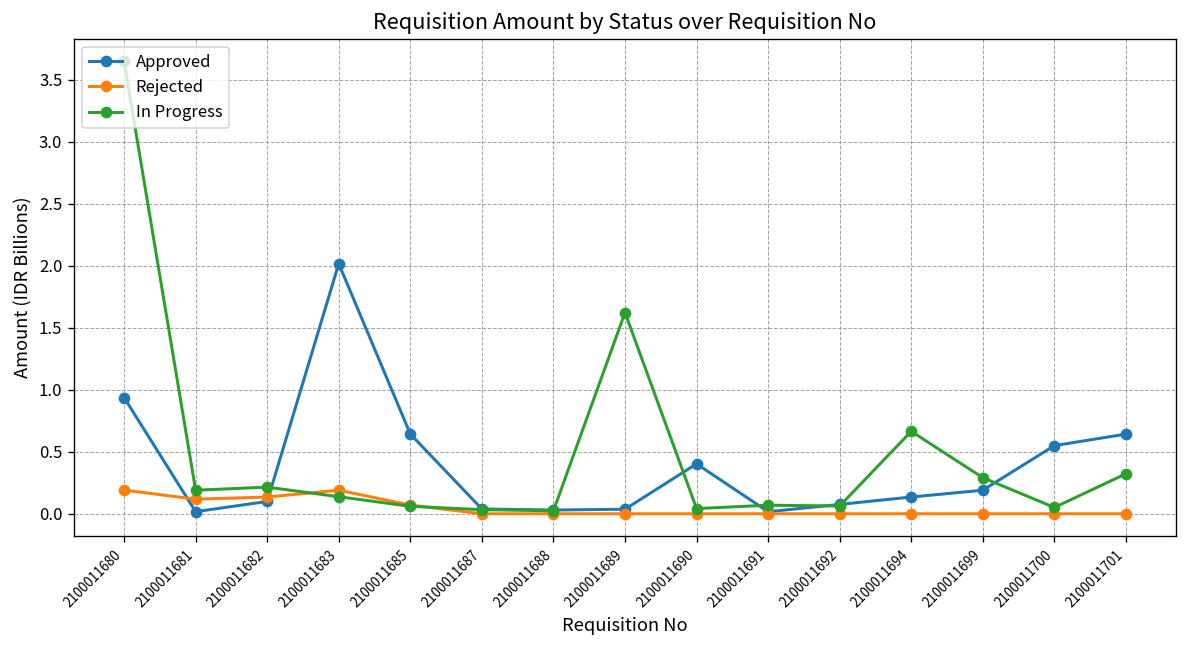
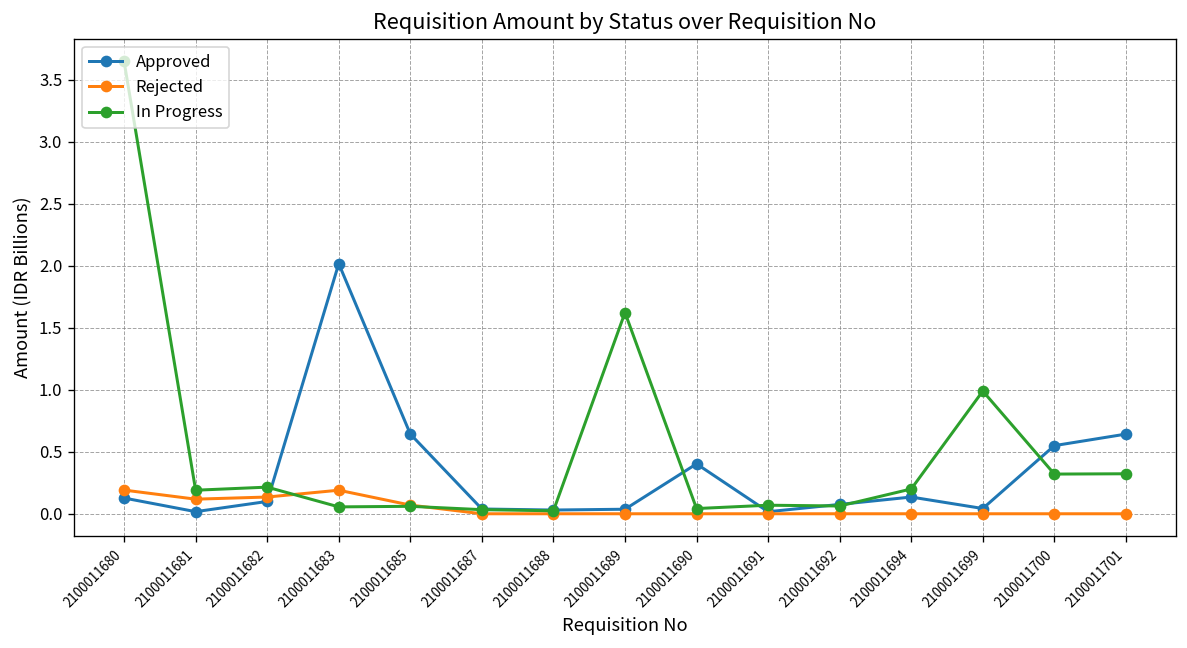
Approved, 2100011680: 0.94 -> 0.13
In Progress, 2100011683: 0.14 -> 0.06
In Progress, 2100011694: 0.67 -> 0.20
Approved, 2100011699: 0.19 -> 0.04
In Progress, 2100011699: 0.29 -> 0.99
In Progress, 2100011700: 0.05 -> 0.32
